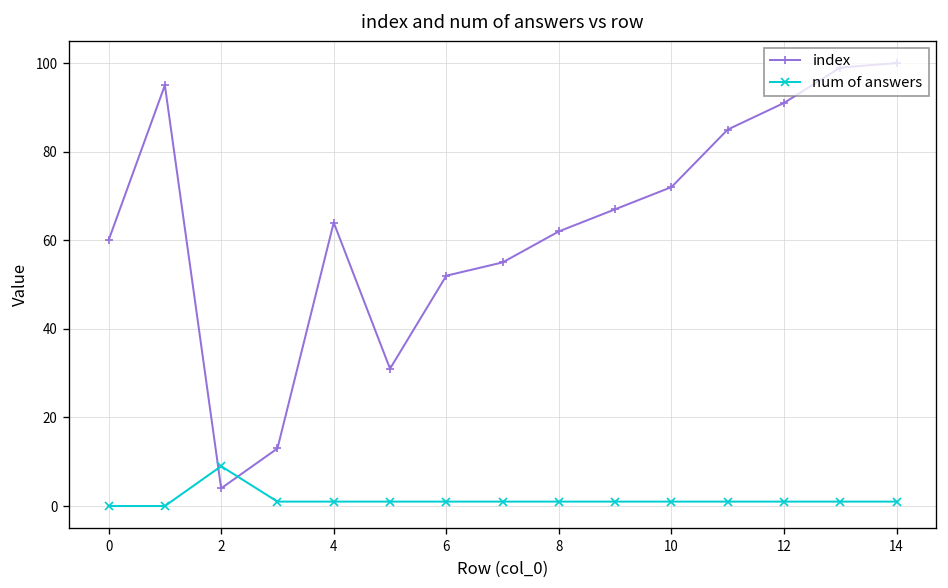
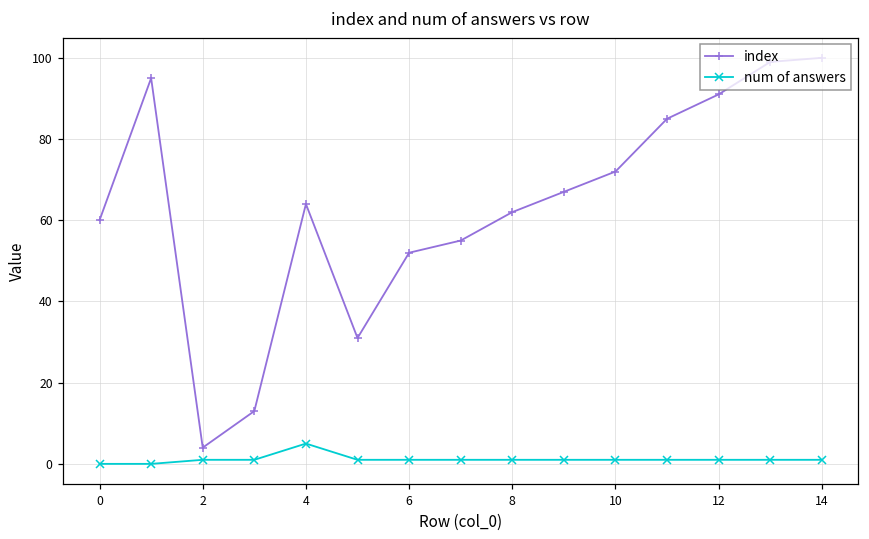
num of answers, 2: 9 -> 1
num of answers, 4: 1 -> 5
